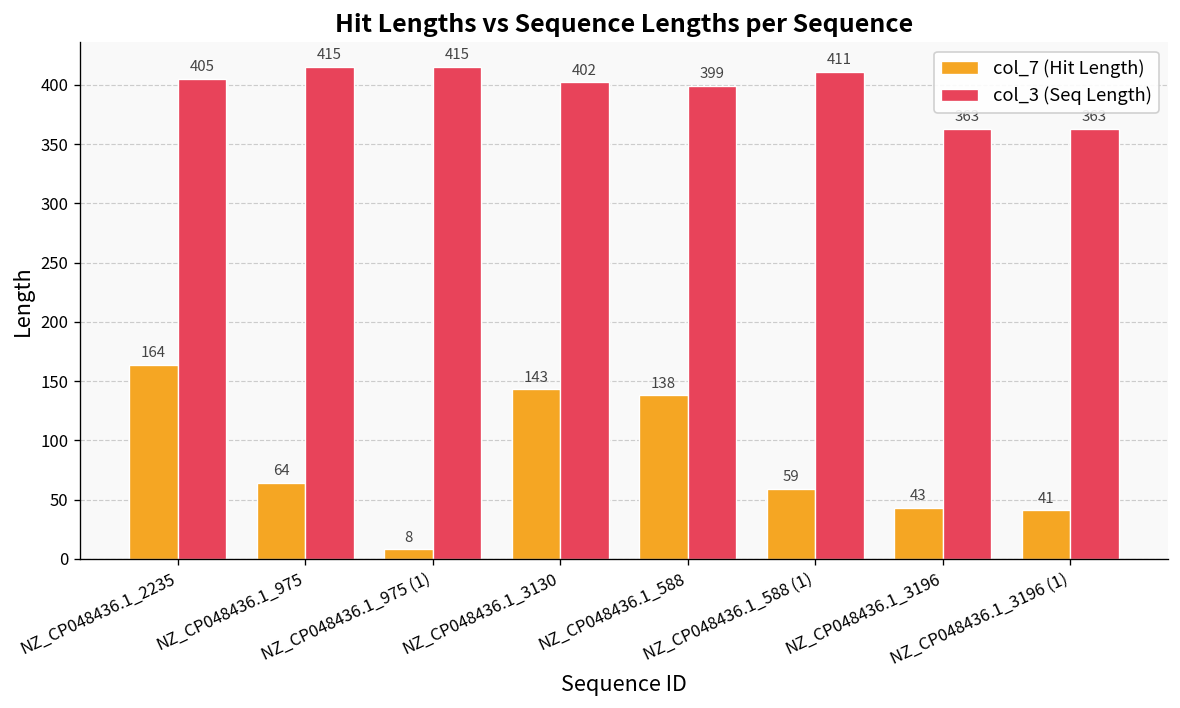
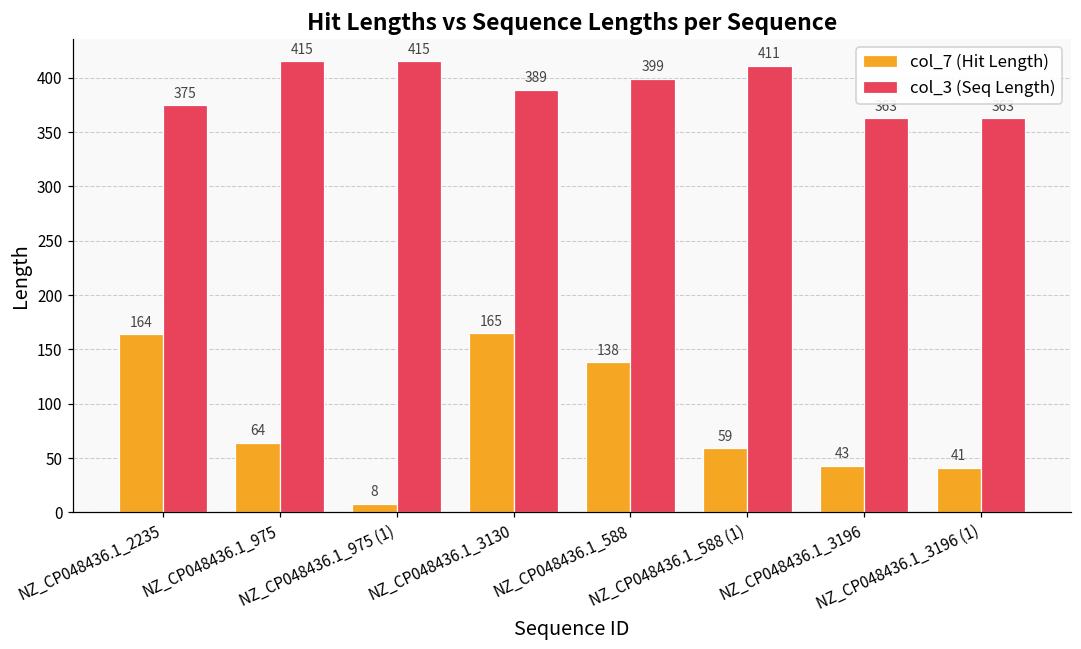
col_3 (Seq Length), NZ_CP048436.1_2235: 405 -> 375
col_7 (Hit Length), NZ_CP048436.1_3130: 143 -> 165
col_3 (Seq Length), NZ_CP048436.1_3130: 402 -> 389
